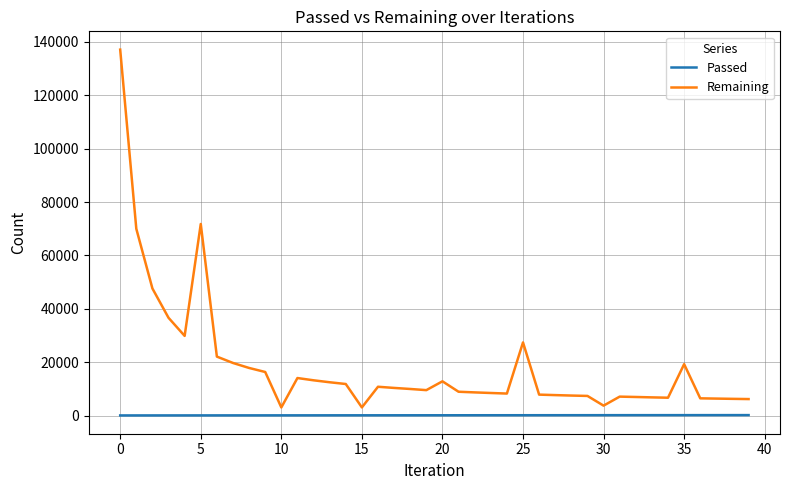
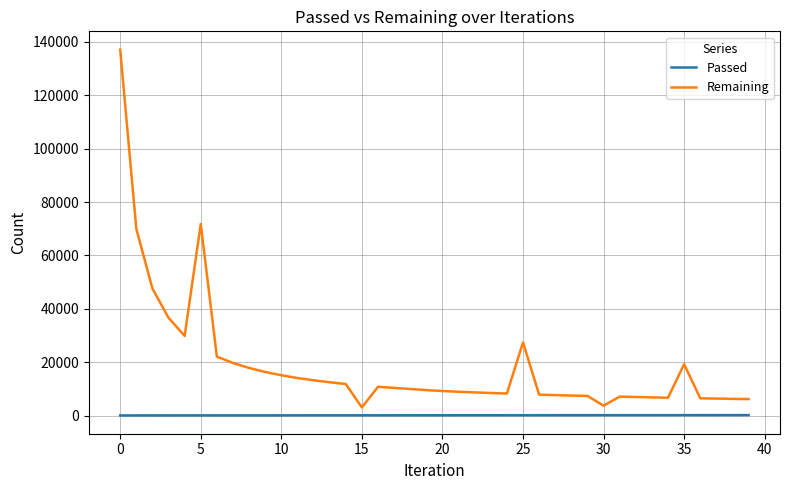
Remaining, 10: 3000 -> 15000
Remaining, 20: 13000 -> 9000
